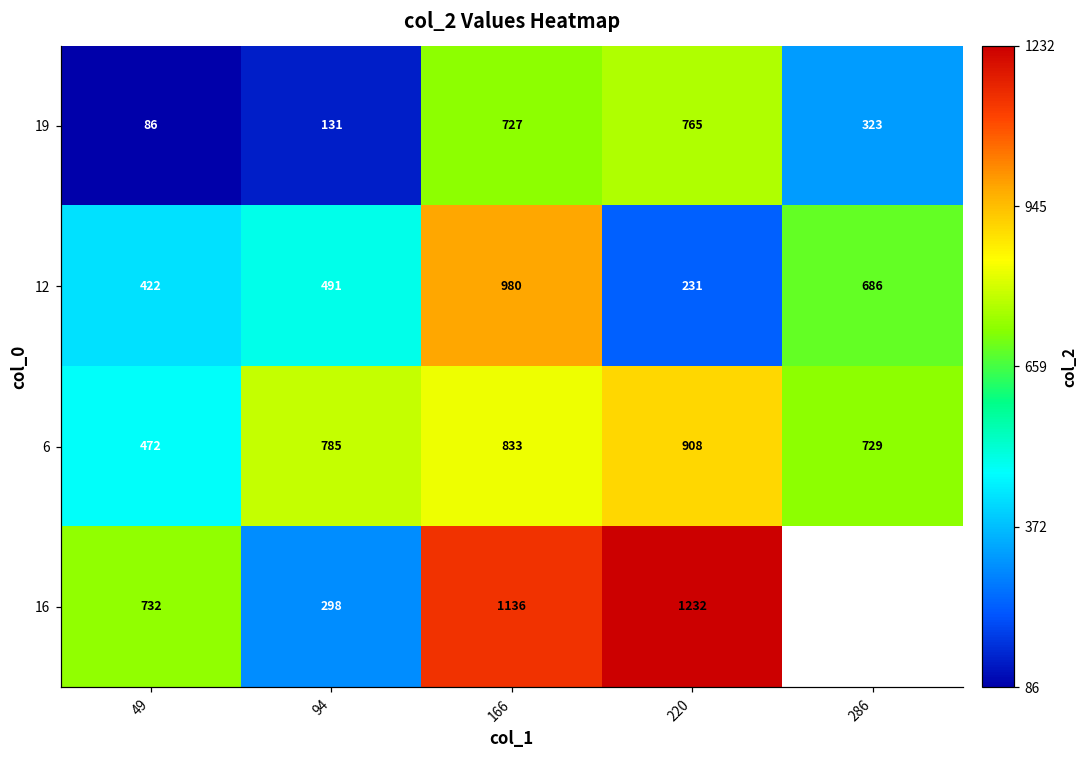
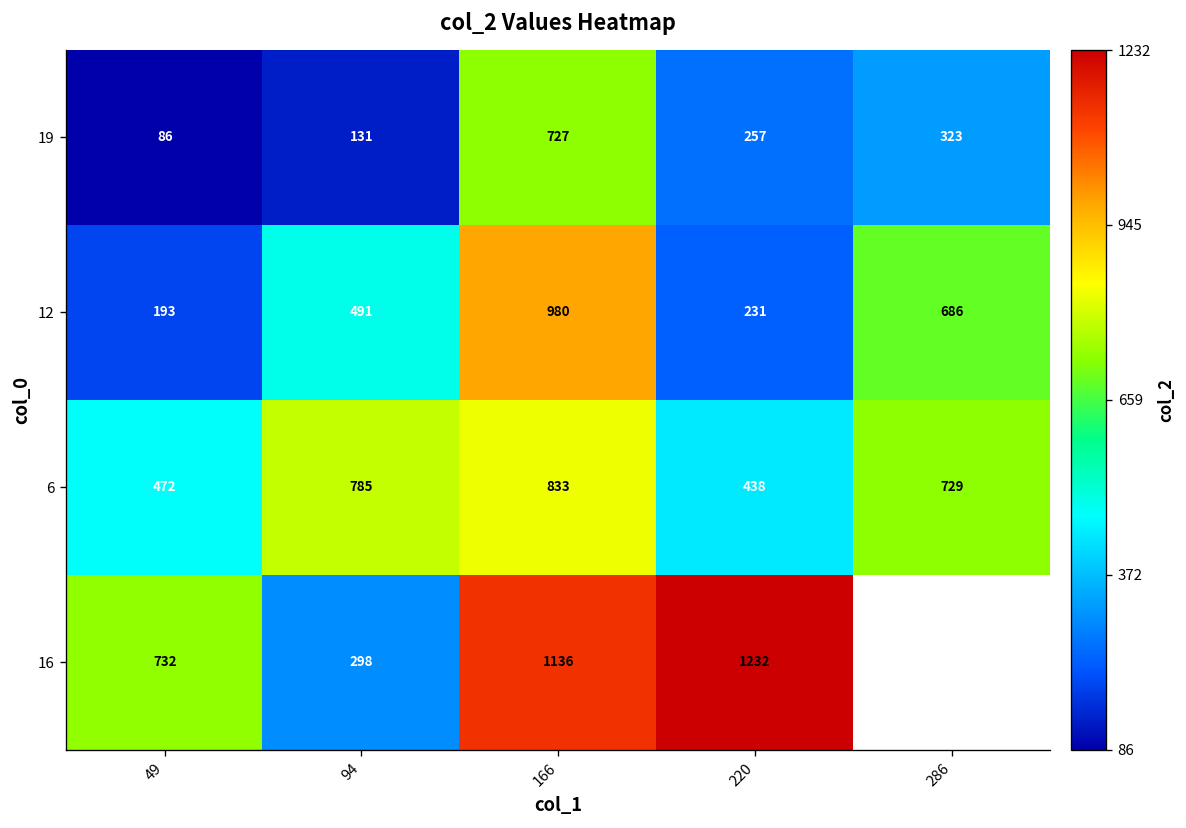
19, 220: 765 -> 257
12, 49: 422 -> 193
6, 220: 908 -> 438
